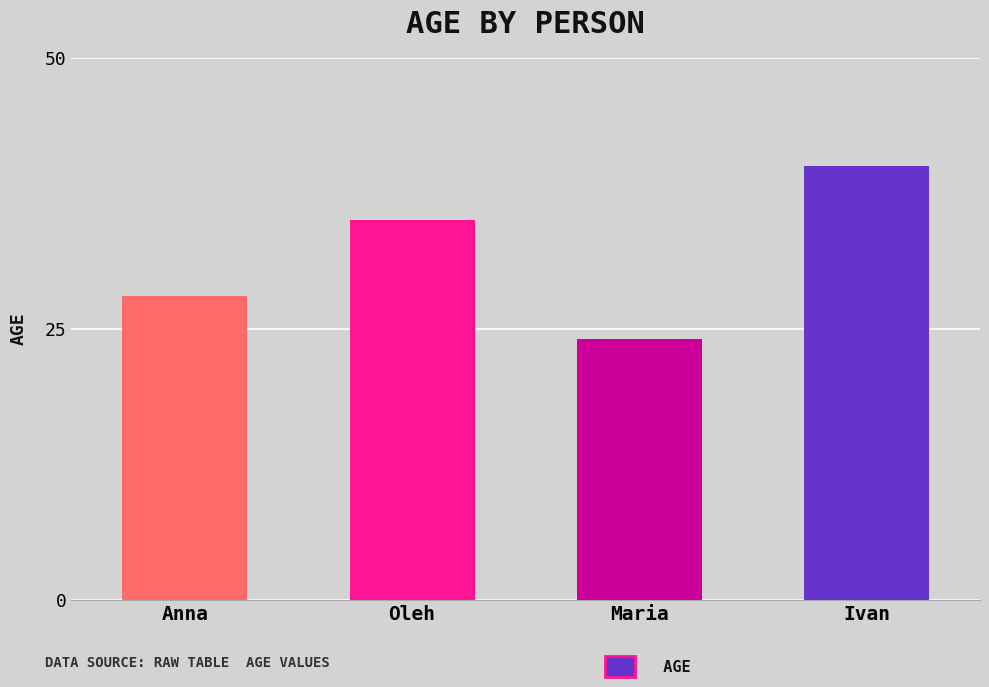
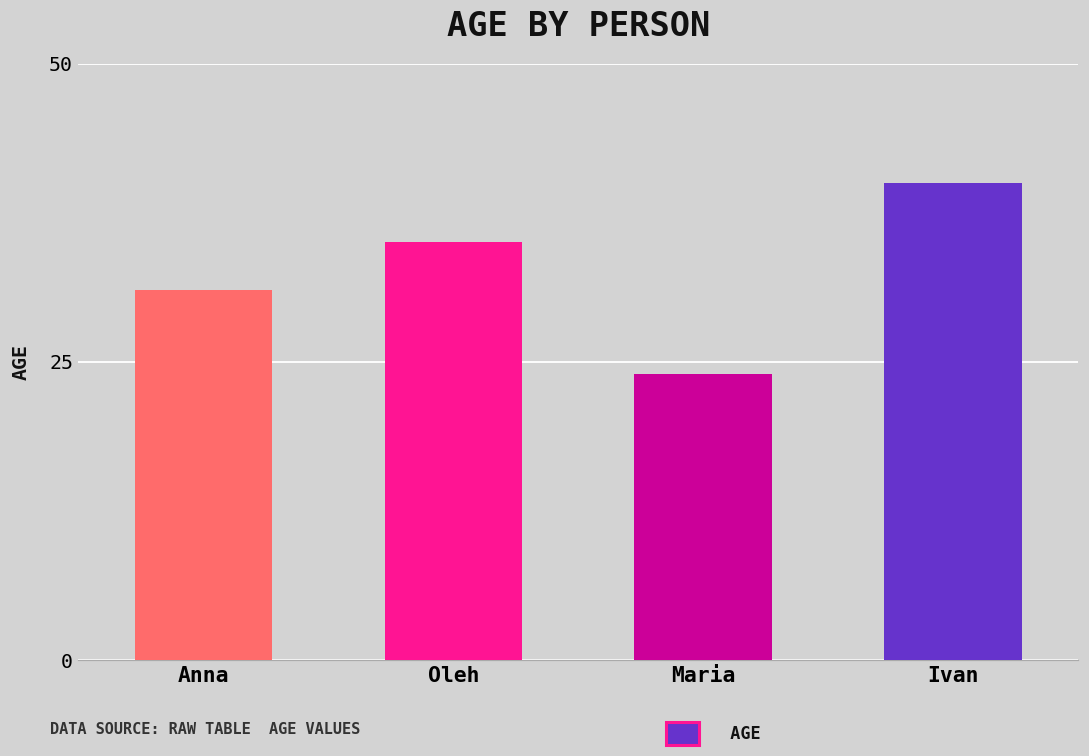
Anna: 28 -> 31
